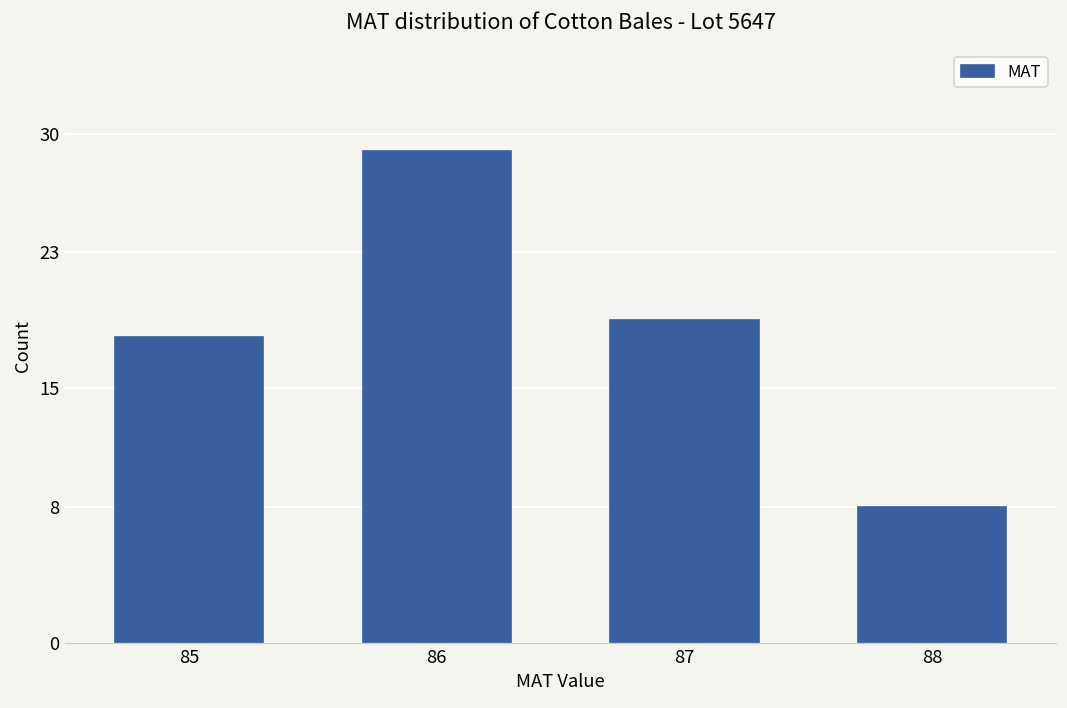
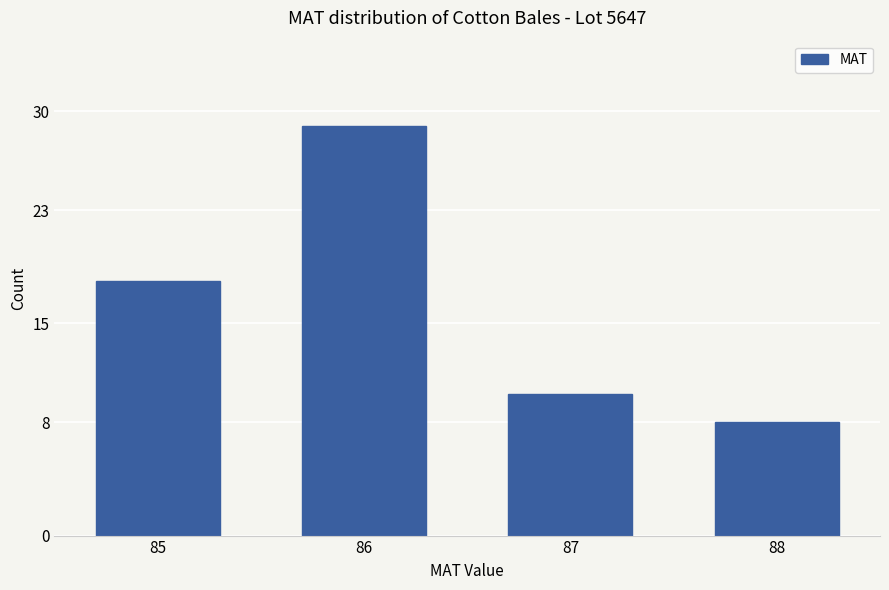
87: 19 -> 10
